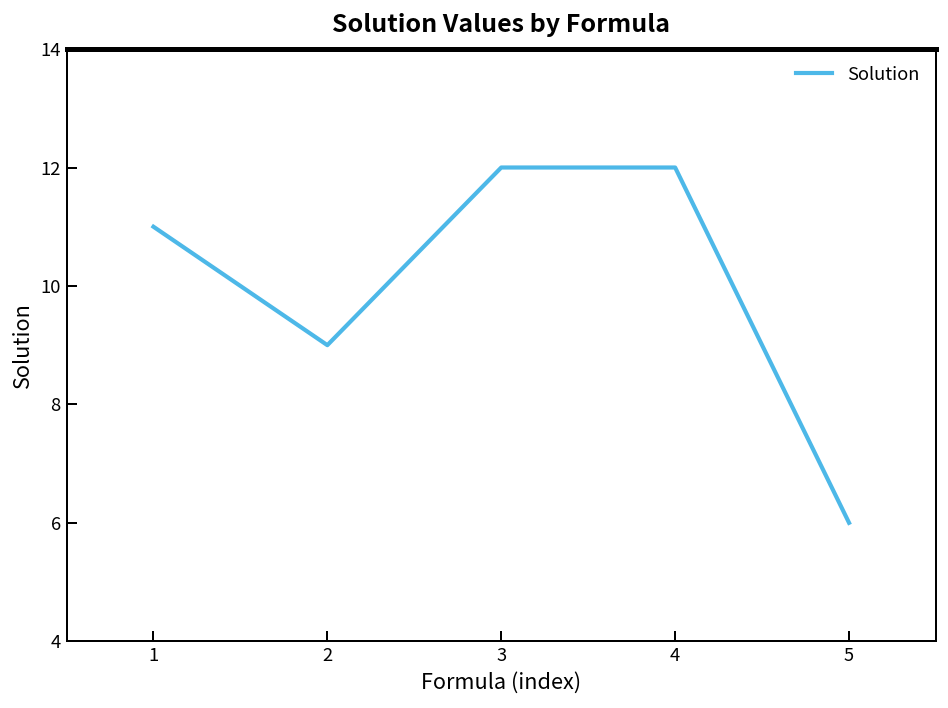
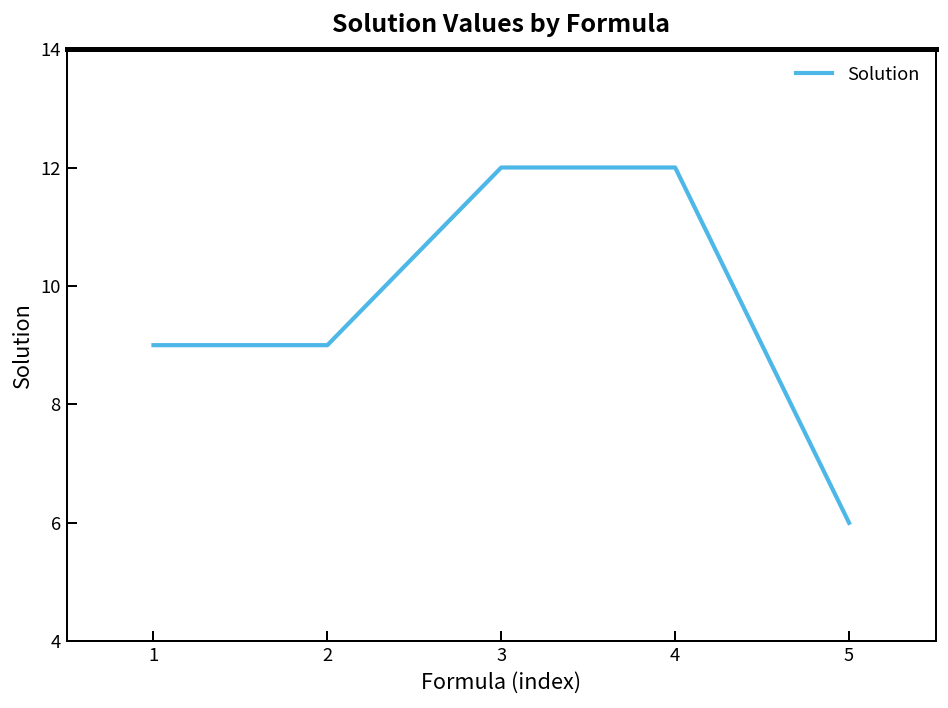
1: 11 -> 9
